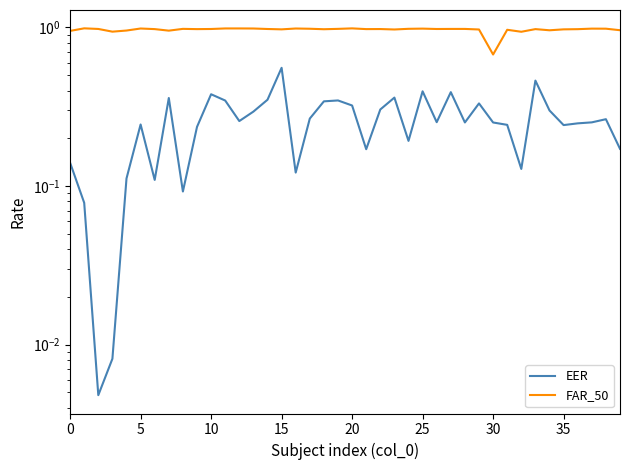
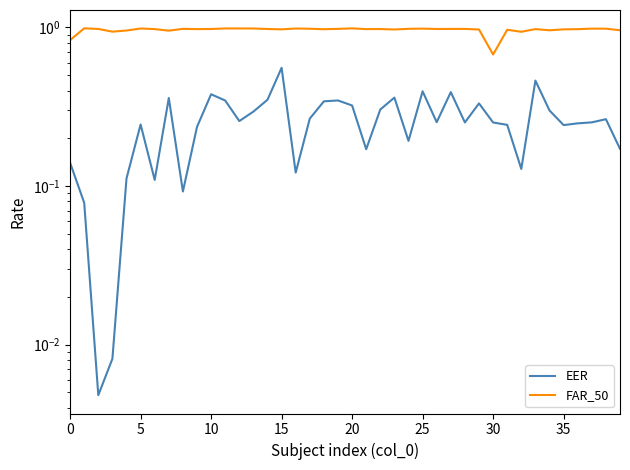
FAR_50, 0: 1.0 -> 0.8
